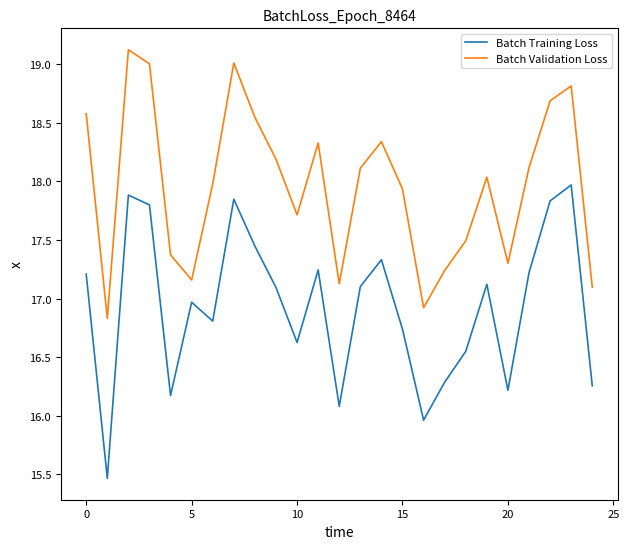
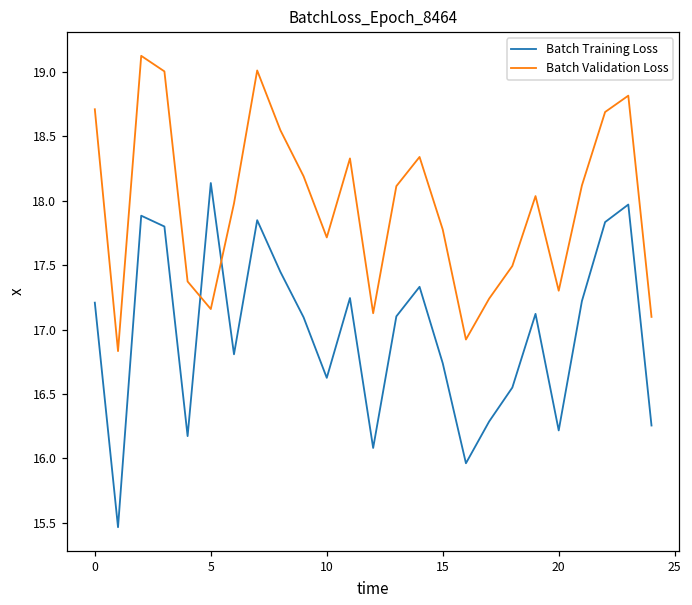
Batch Validation Loss, 0: 18.58 -> 18.71
Batch Training Loss, 5: 16.97 -> 18.14
Batch Validation Loss, 15: 17.93 -> 17.78
